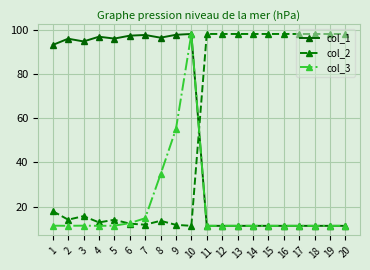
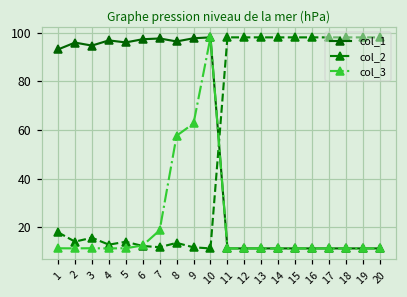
col_3, 7: 15 -> 19
col_3, 8: 35 -> 58
col_3, 9: 55 -> 63
